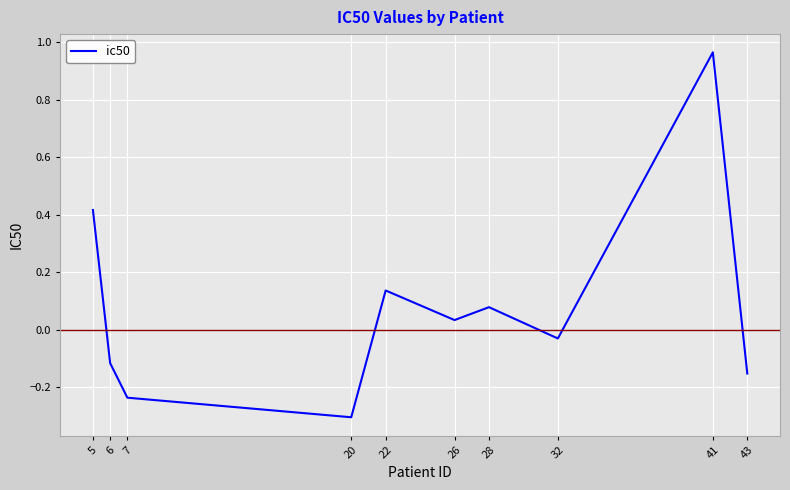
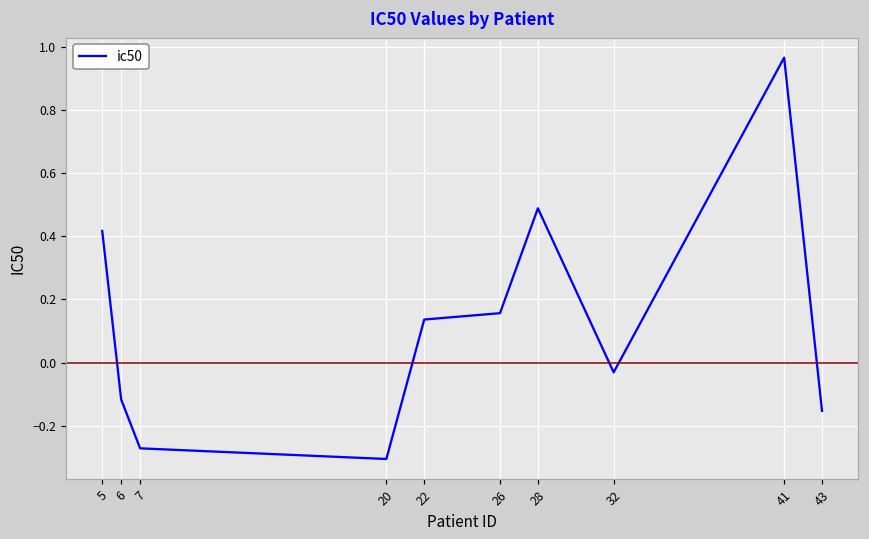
7: -0.24 -> -0.27
26: 0.03 -> 0.16
28: 0.08 -> 0.49
